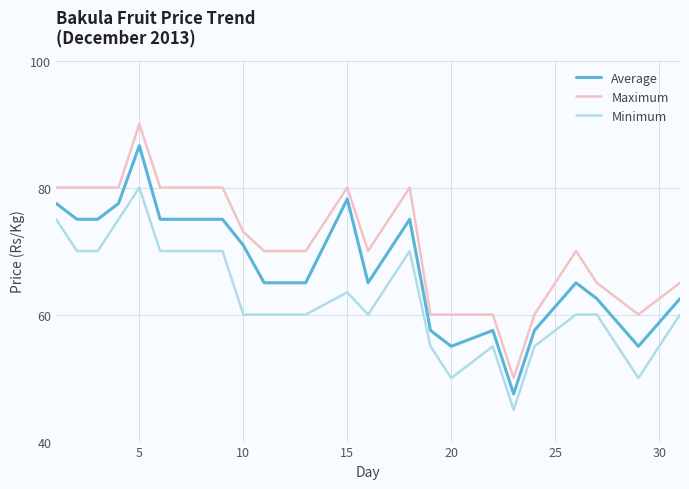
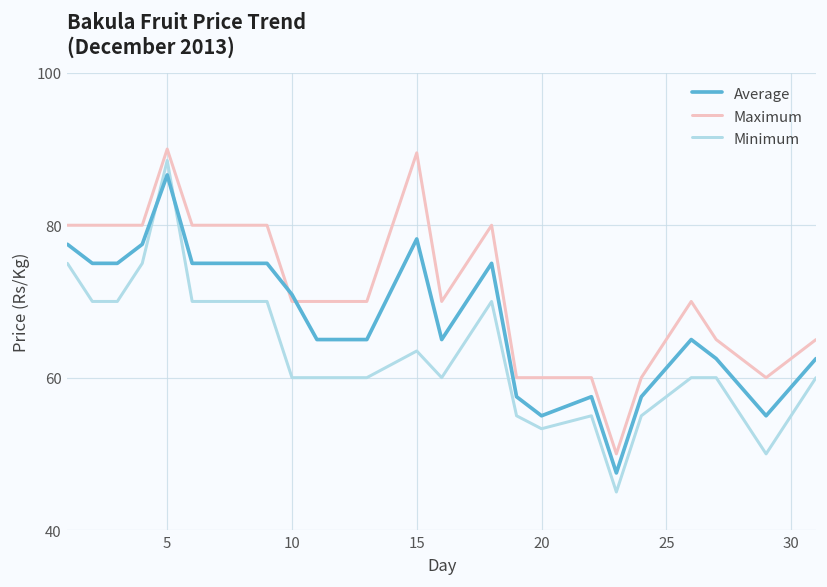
Minimum, 5: 80 -> 89
Maximum, 10: 73 -> 70
Maximum, 15: 80 -> 90
Minimum, 20: 50 -> 53
